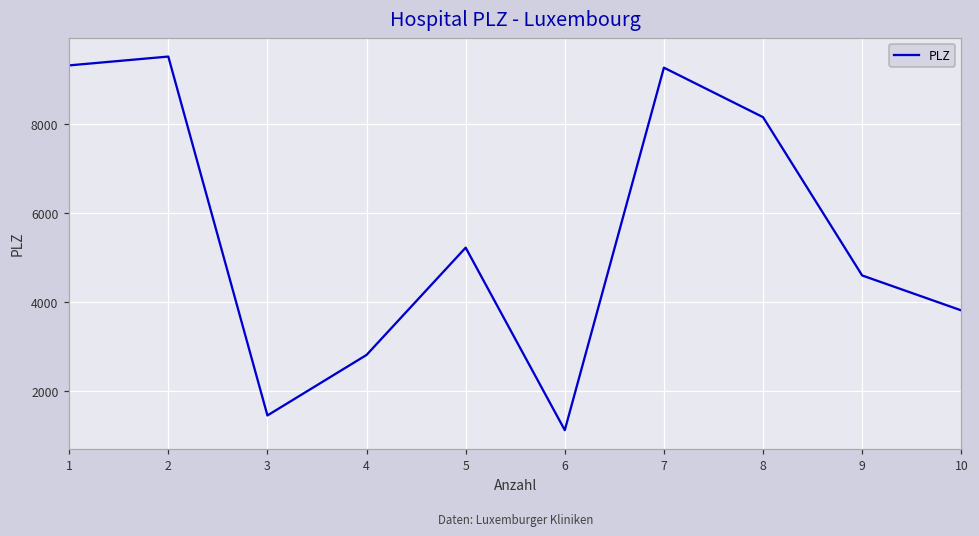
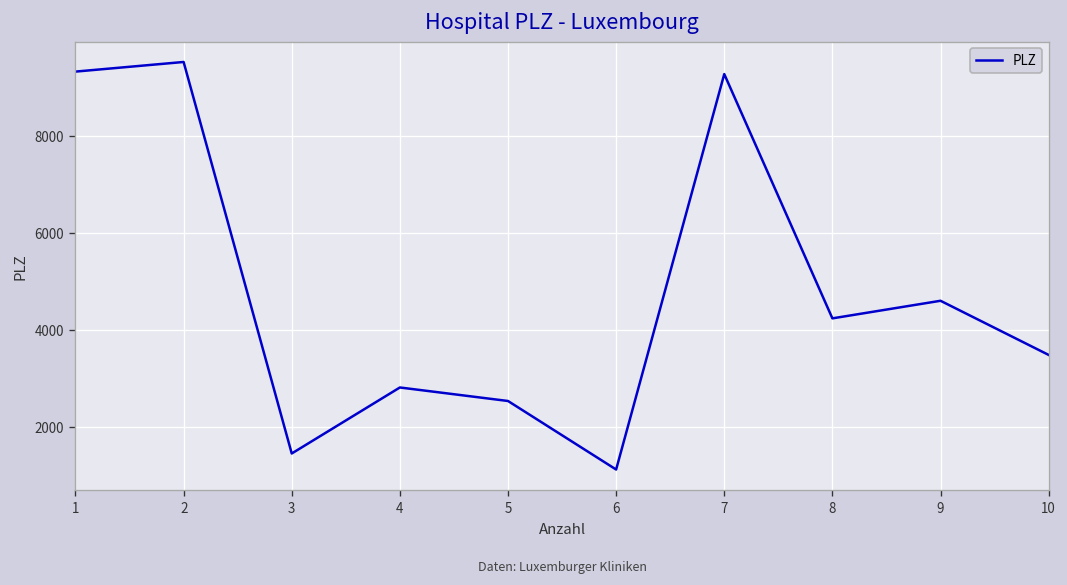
5: 5200 -> 2500
8: 8200 -> 4200
10: 3800 -> 3500
